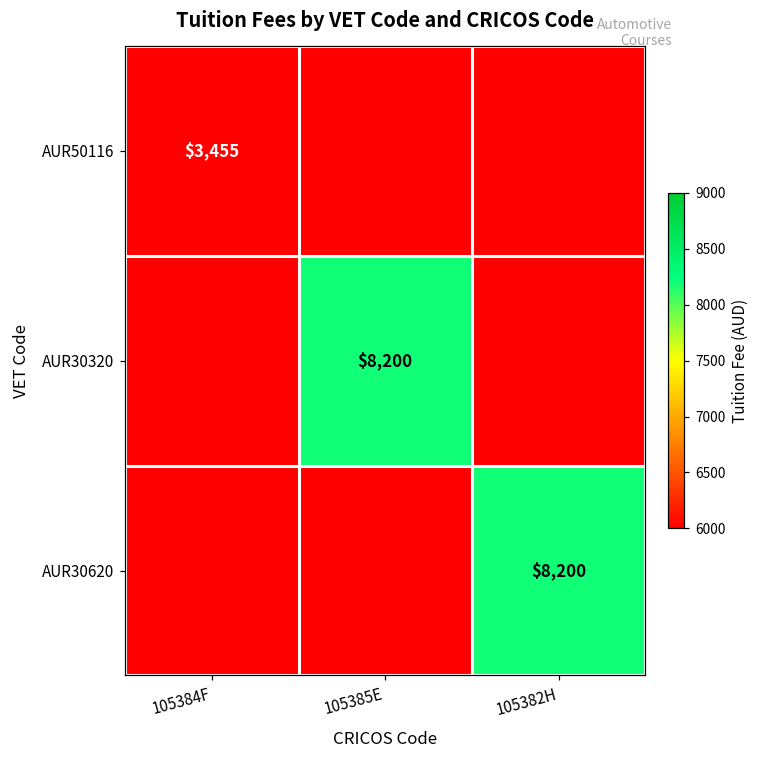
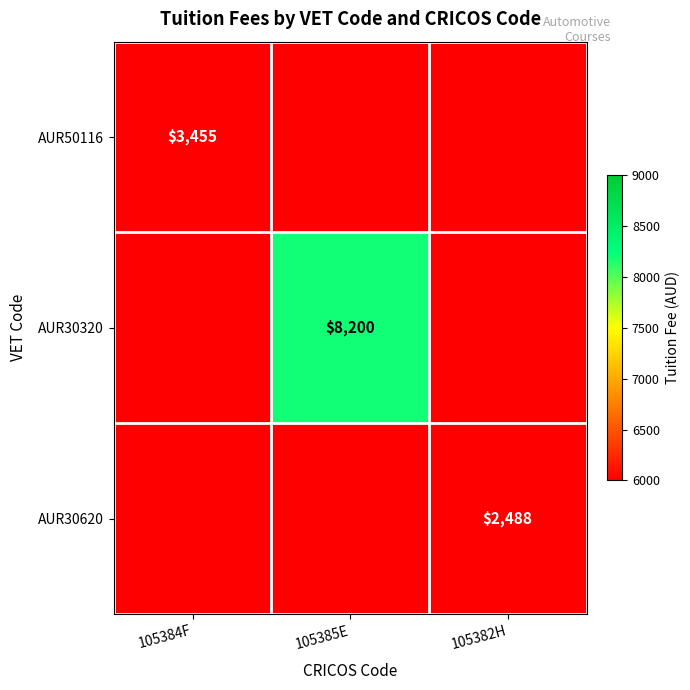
AUR30620, 105382H: $8,200 -> $2,488
